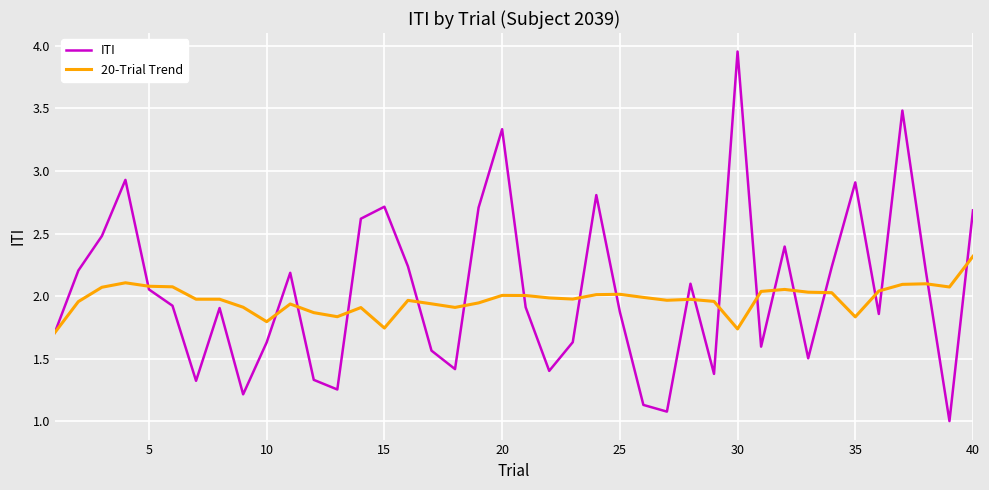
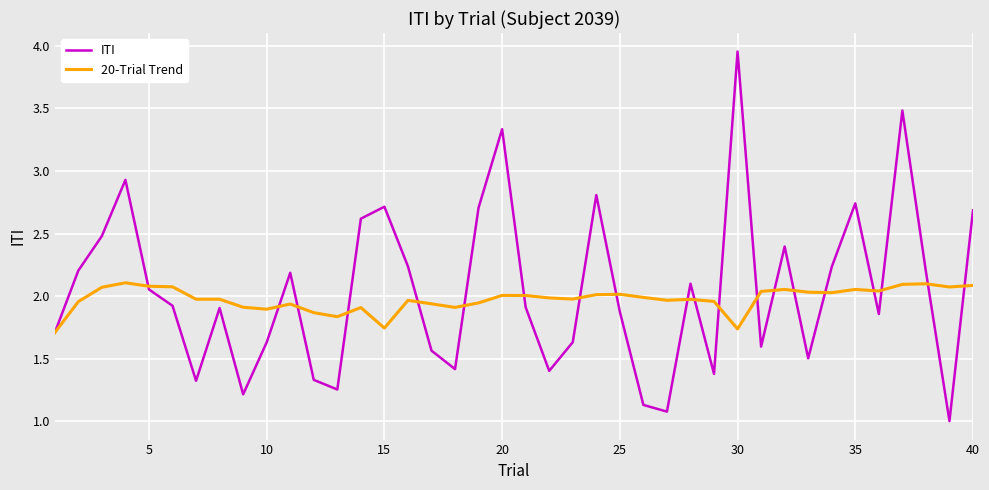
20-Trial Trend, 10: 1.80 -> 1.90
ITI, 35: 2.91 -> 2.74
20-Trial Trend, 35: 1.84 -> 2.05
20-Trial Trend, 40: 2.32 -> 2.09
